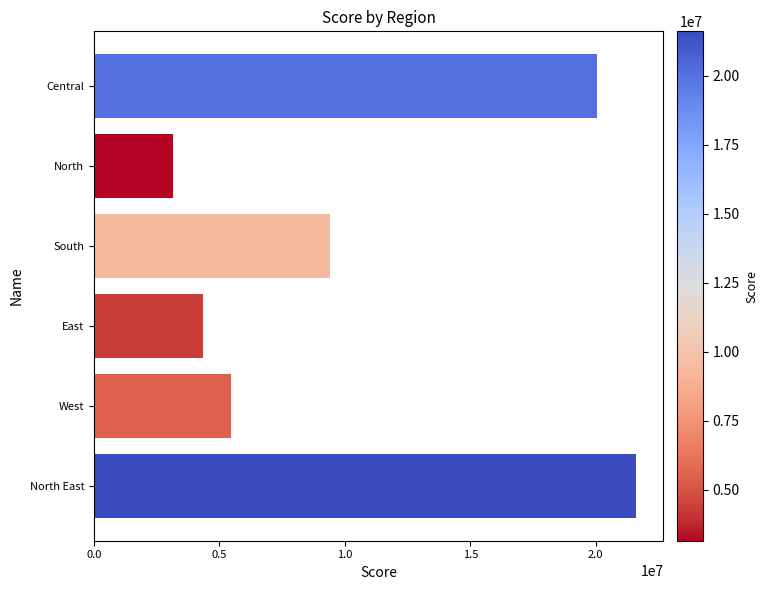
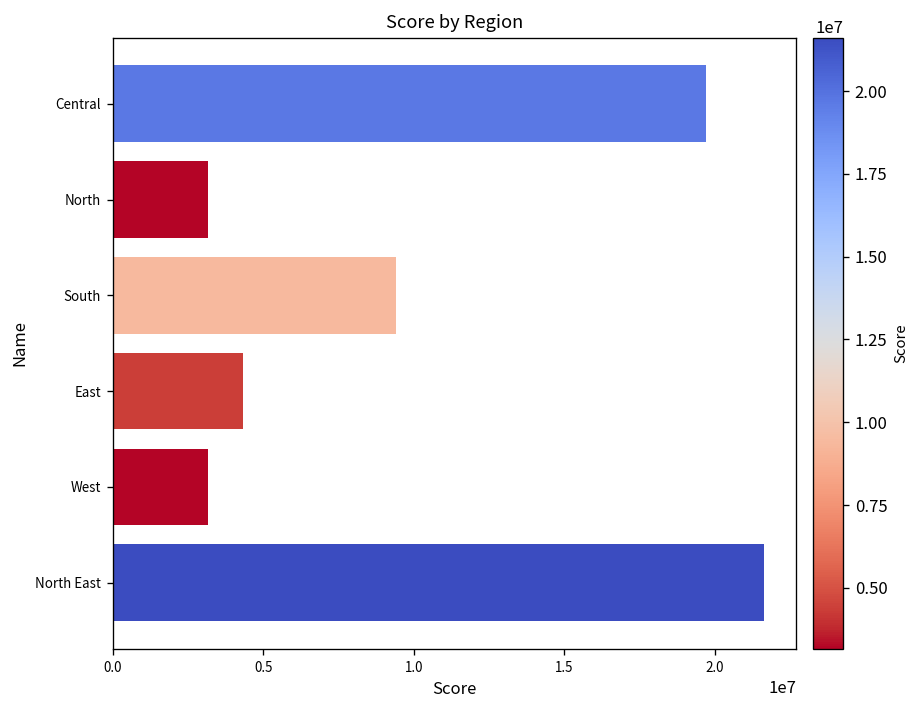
Central: 20000000 -> 19700000
West: 5500000 -> 3200000
